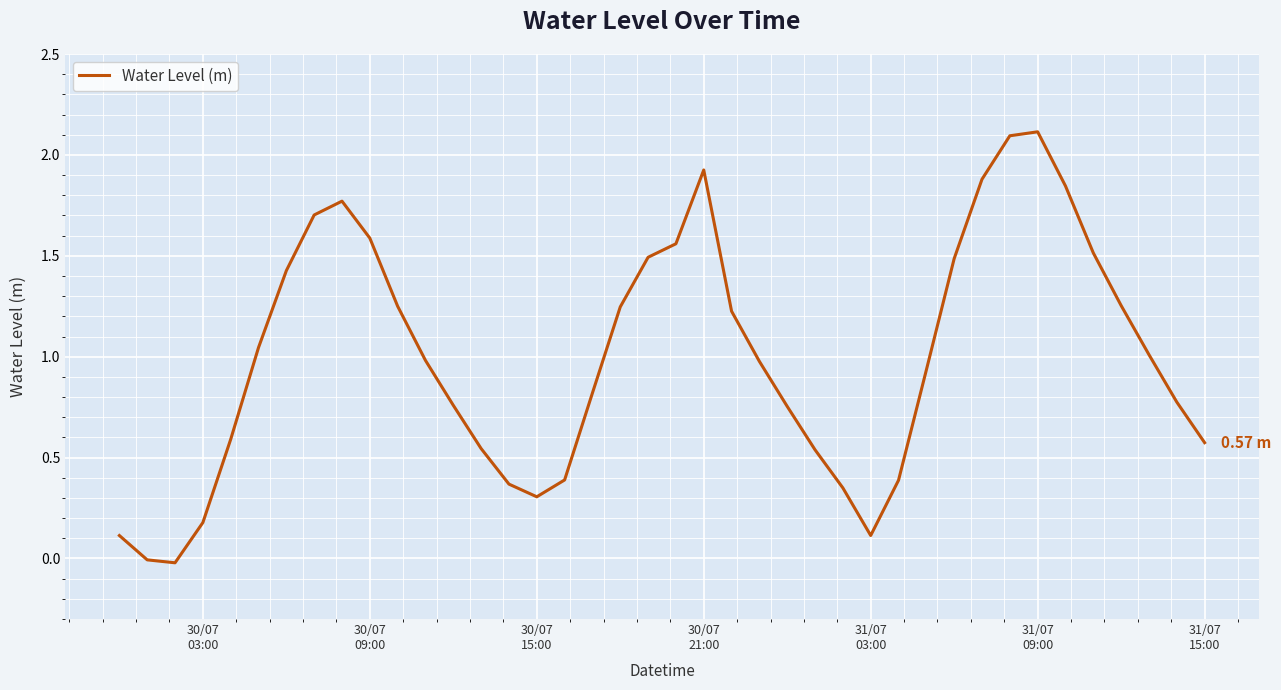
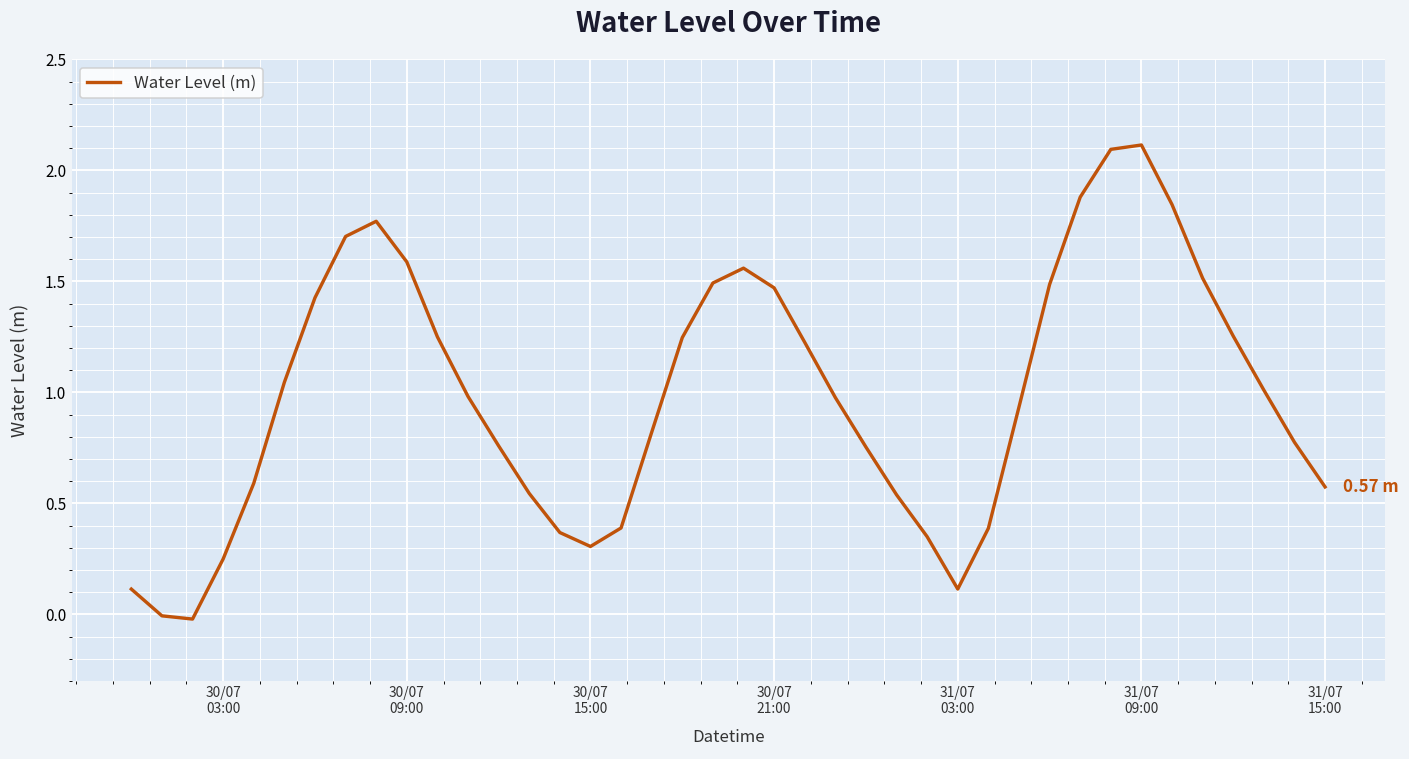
30/07 03:00: 0.18 -> 0.25
30/07 21:00: 1.93 -> 1.47
